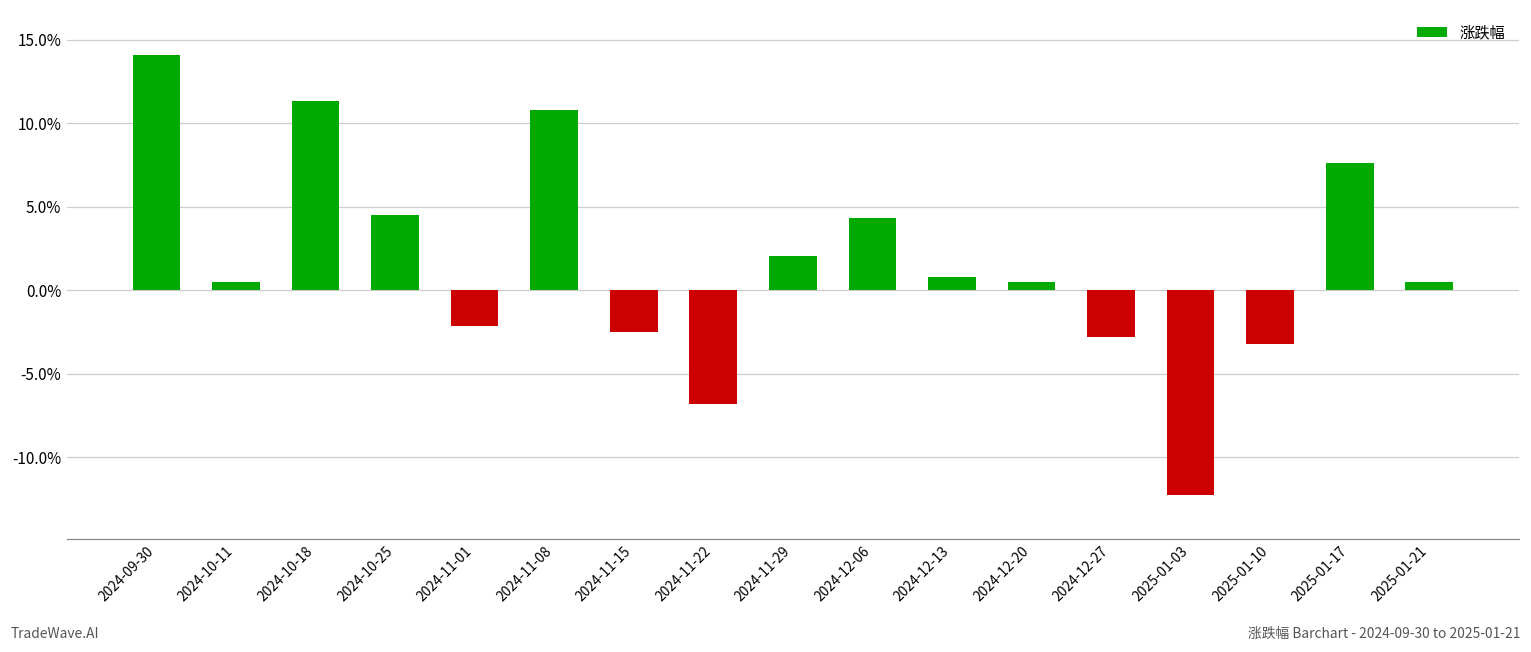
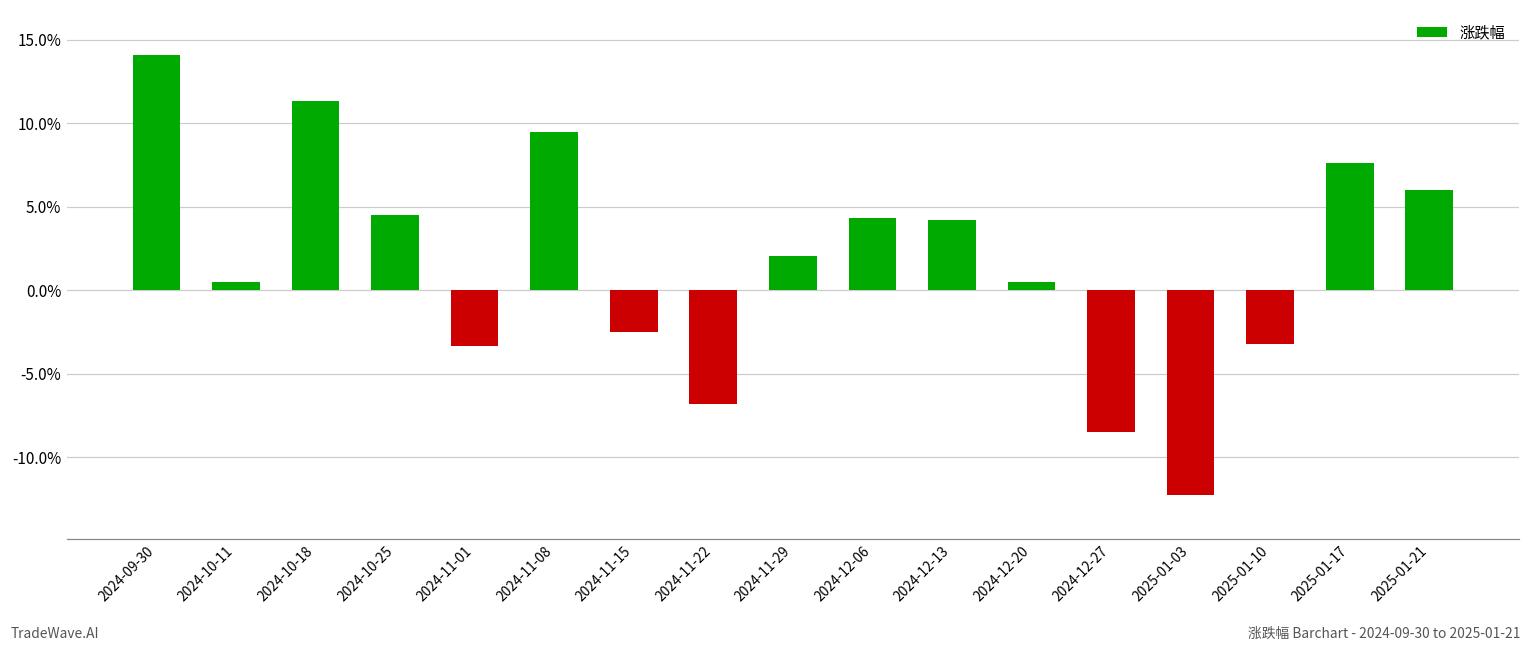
2024-11-01: -2.2% -> -3.4%
2024-11-08: 10.8% -> 9.5%
2024-12-13: 0.8% -> 4.2%
2024-12-27: -2.8% -> -8.5%
2025-01-21: 0.5% -> 6.0%
